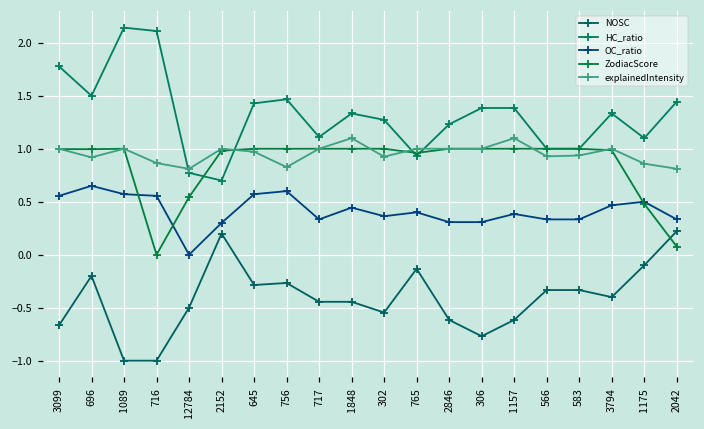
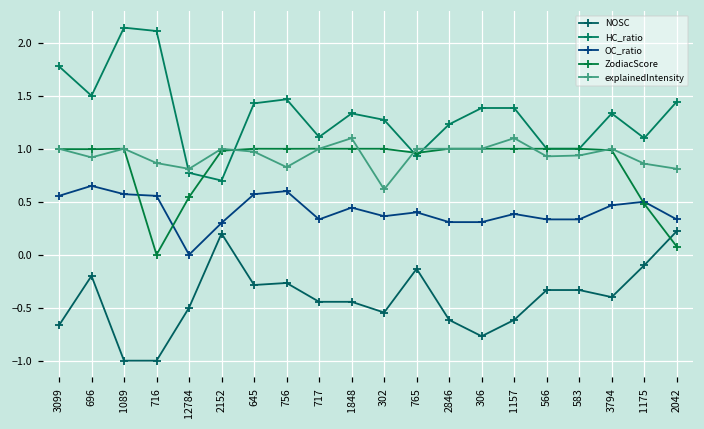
explainedIntensity, 302: 0.9 -> 0.6
